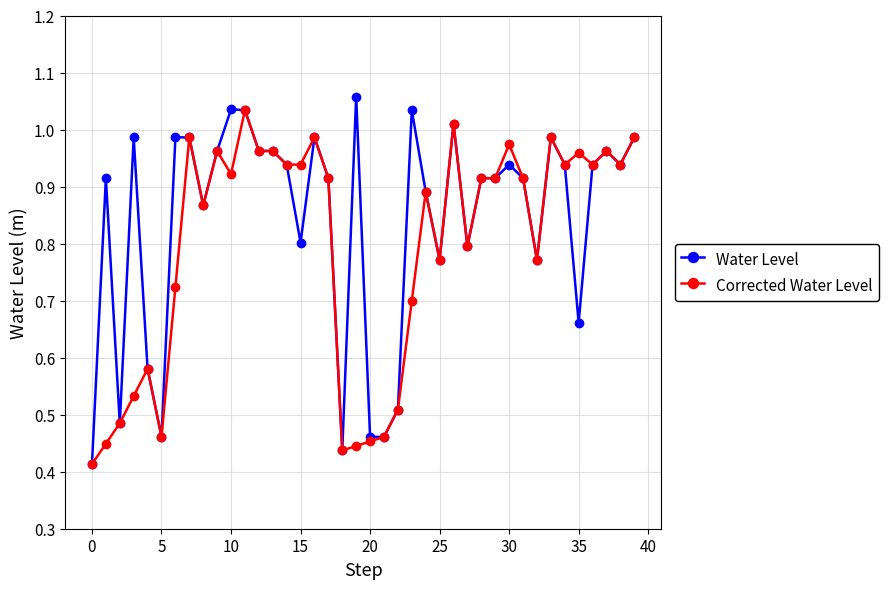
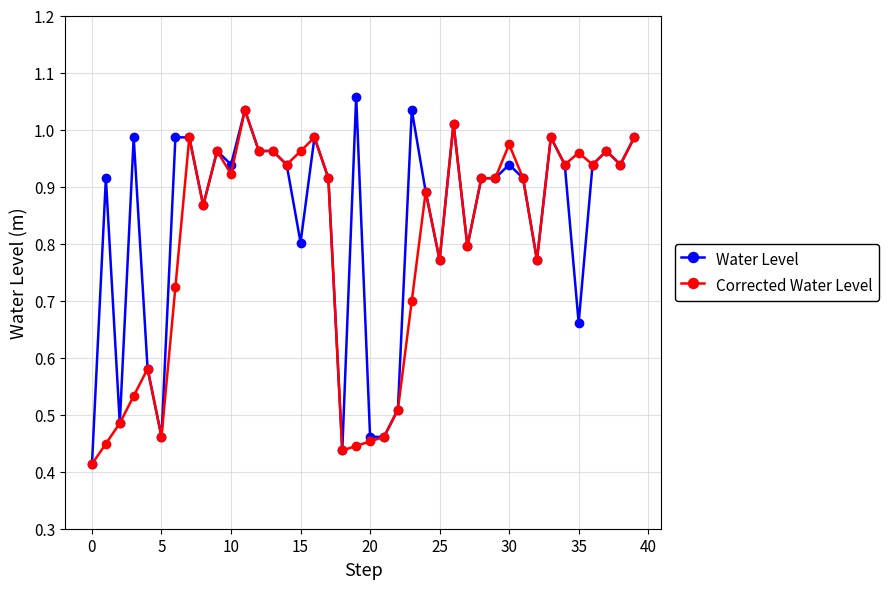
Water Level, 10: 1.04 -> 0.94
Corrected Water Level, 15: 0.94 -> 0.96
